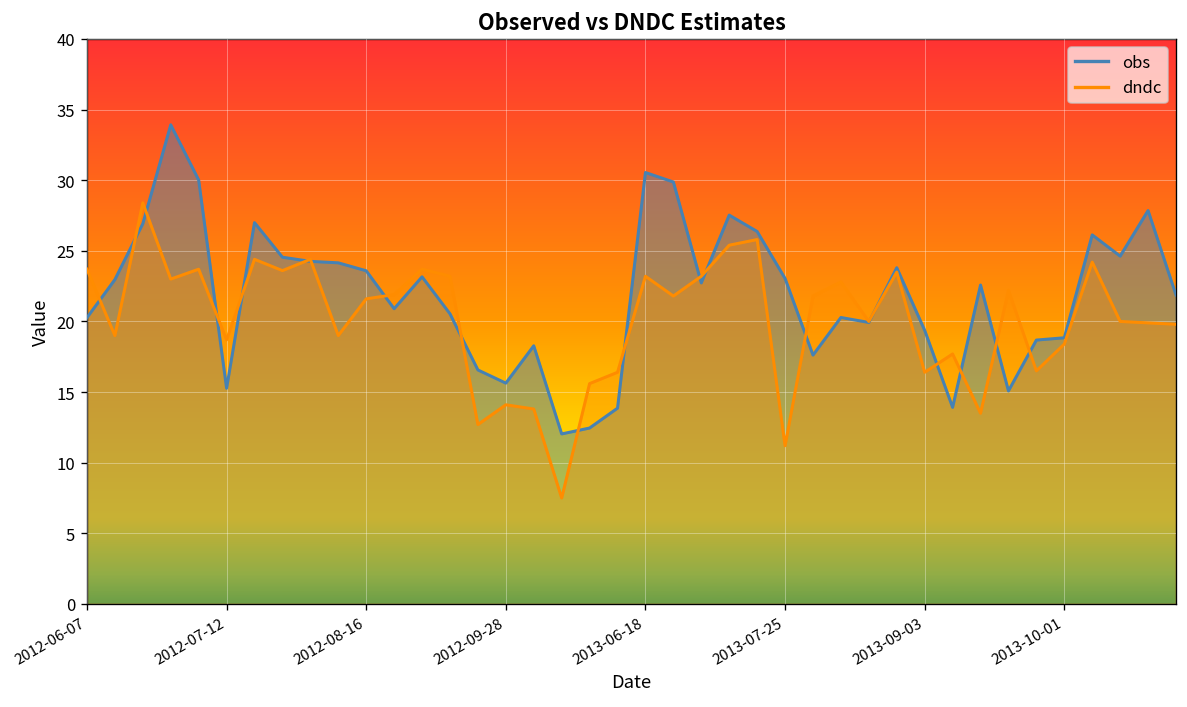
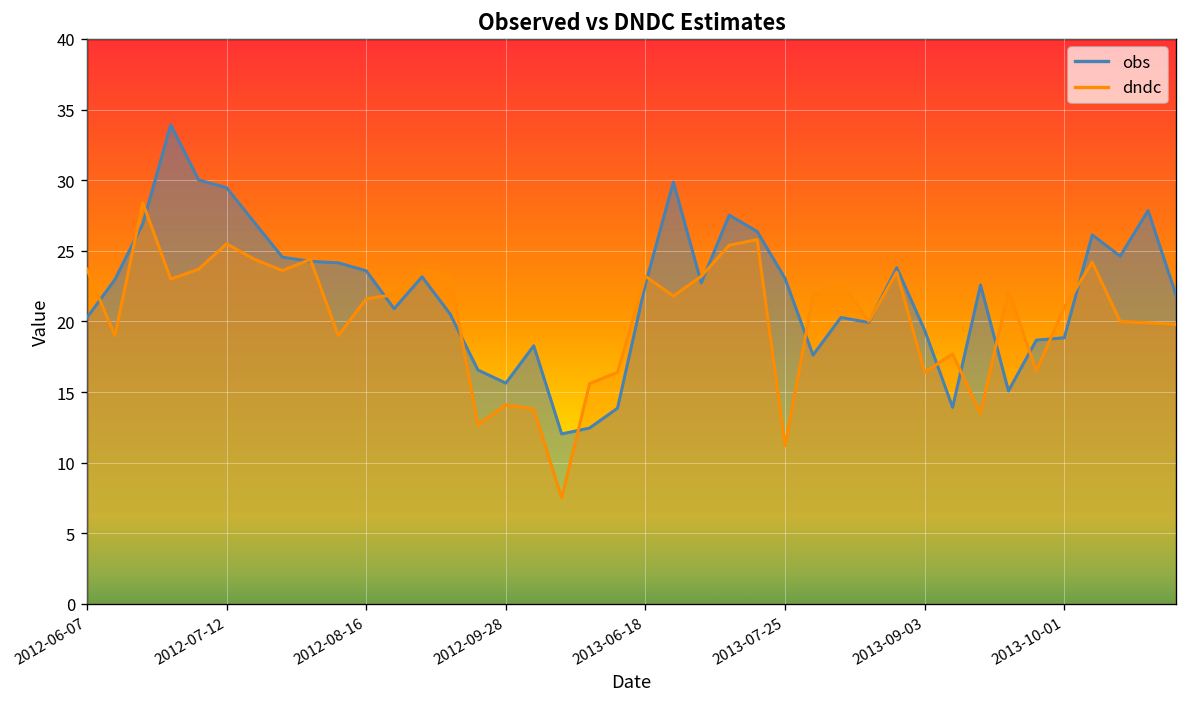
obs, 2012-07-12: 15.3 -> 29.5
dndc, 2012-07-12: 18.7 -> 25.5
obs, 2013-06-18: 30.5 -> 22.6
dndc, 2013-10-01: 18.4 -> 21.0
